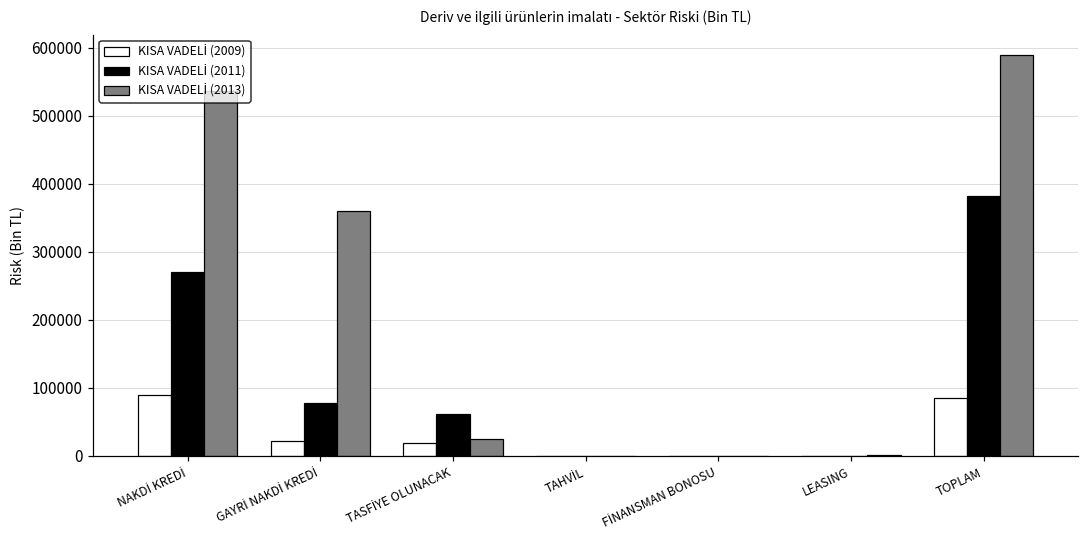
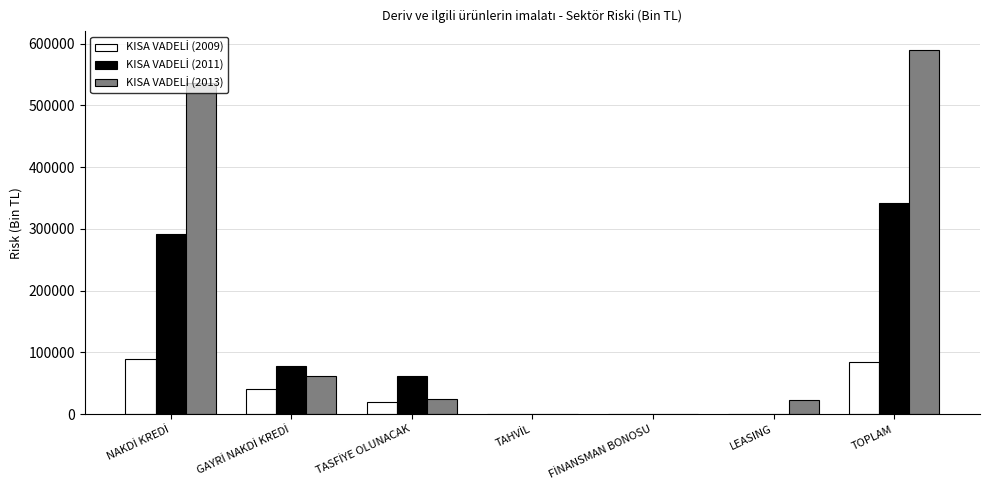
KISA VADELİ (2011), NAKDİ KREDİ: 270000 -> 290000
KISA VADELİ (2009), GAYRİ NAKDİ KREDİ: 20000 -> 40000
KISA VADELİ (2013), GAYRİ NAKDİ KREDİ: 360000 -> 60000
KISA VADELİ (2013), LEASING: 0 -> 20000
KISA VADELİ (2011), TOPLAM: 380000 -> 340000
